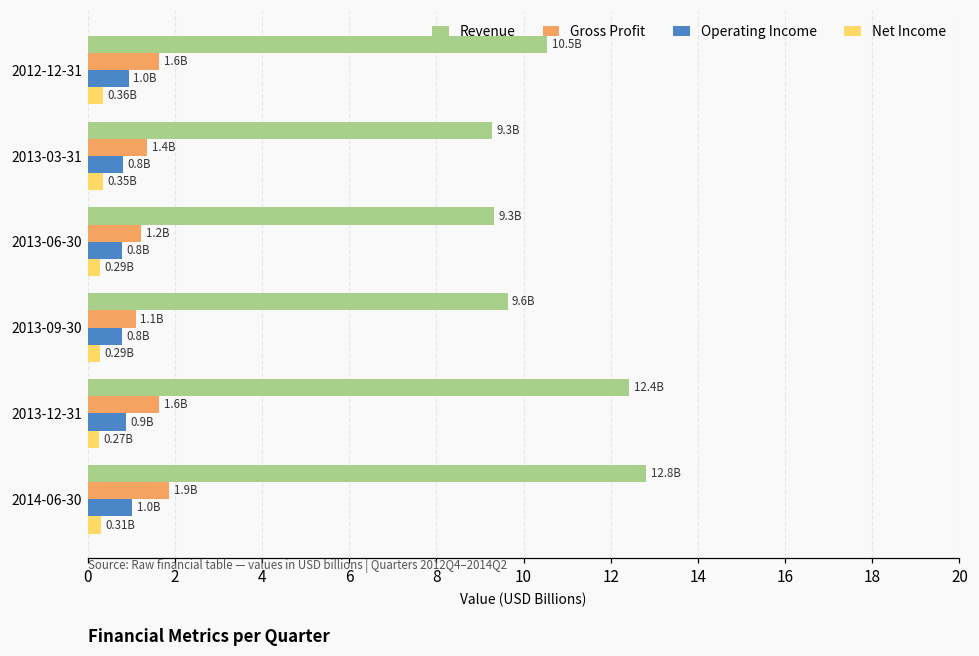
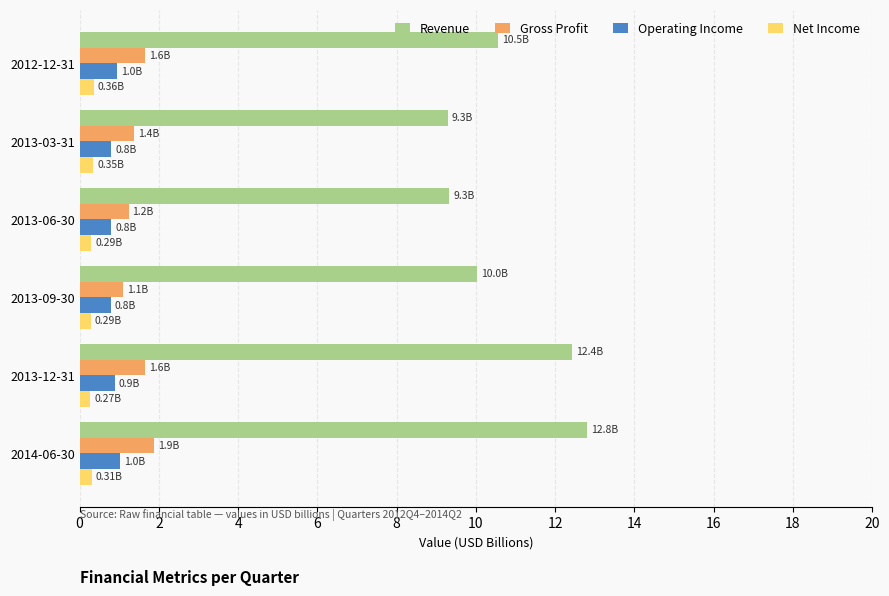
Revenue, 2013-09-30: 9.6B -> 10.0B
